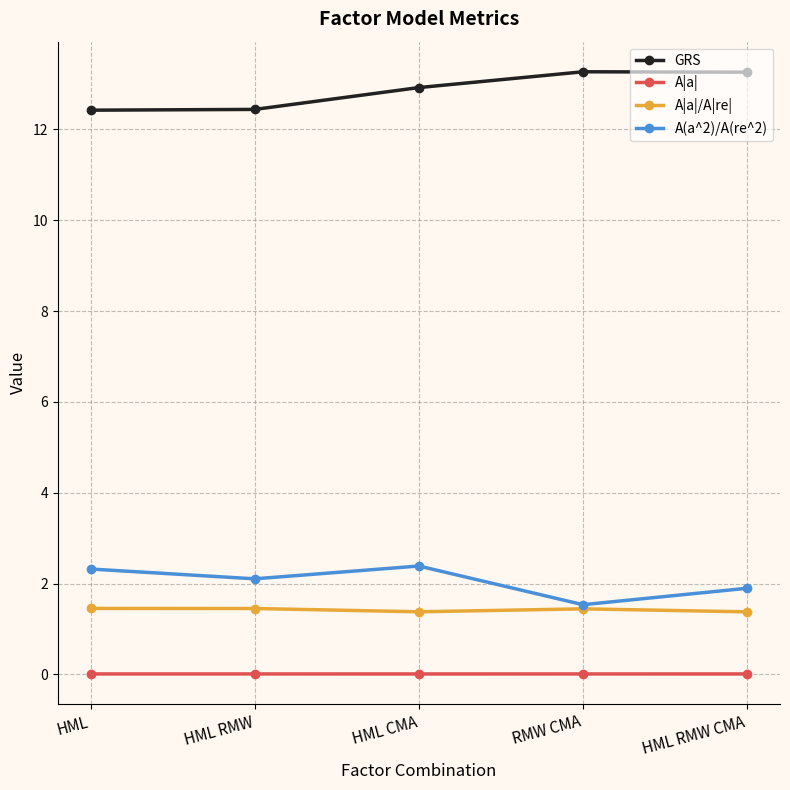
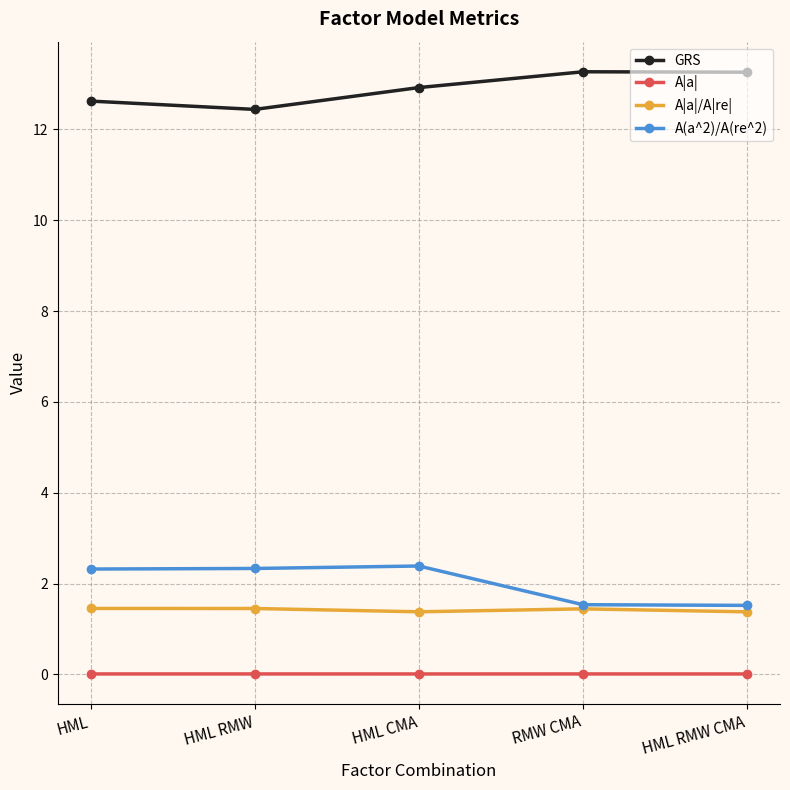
GRS, HML: 12.4 -> 12.6
A(a^2)/A(re^2), HML RMW: 2.1 -> 2.3
A(a^2)/A(re^2), HML RMW CMA: 1.9 -> 1.5
